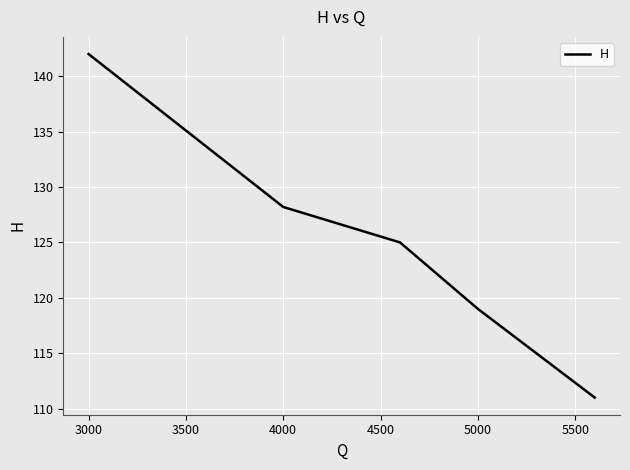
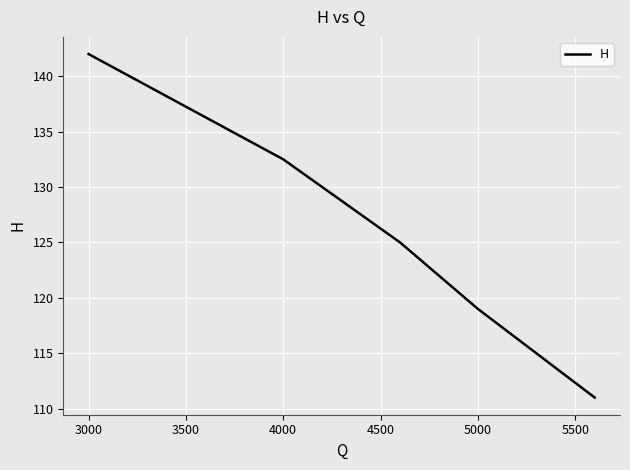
4000: 128.2 -> 132.5
